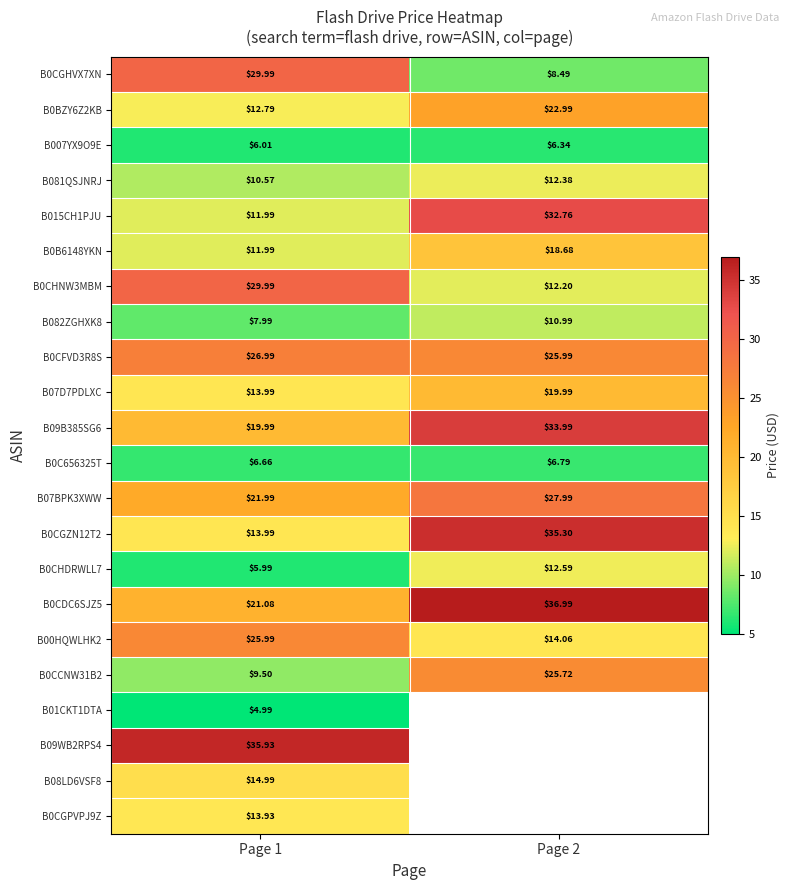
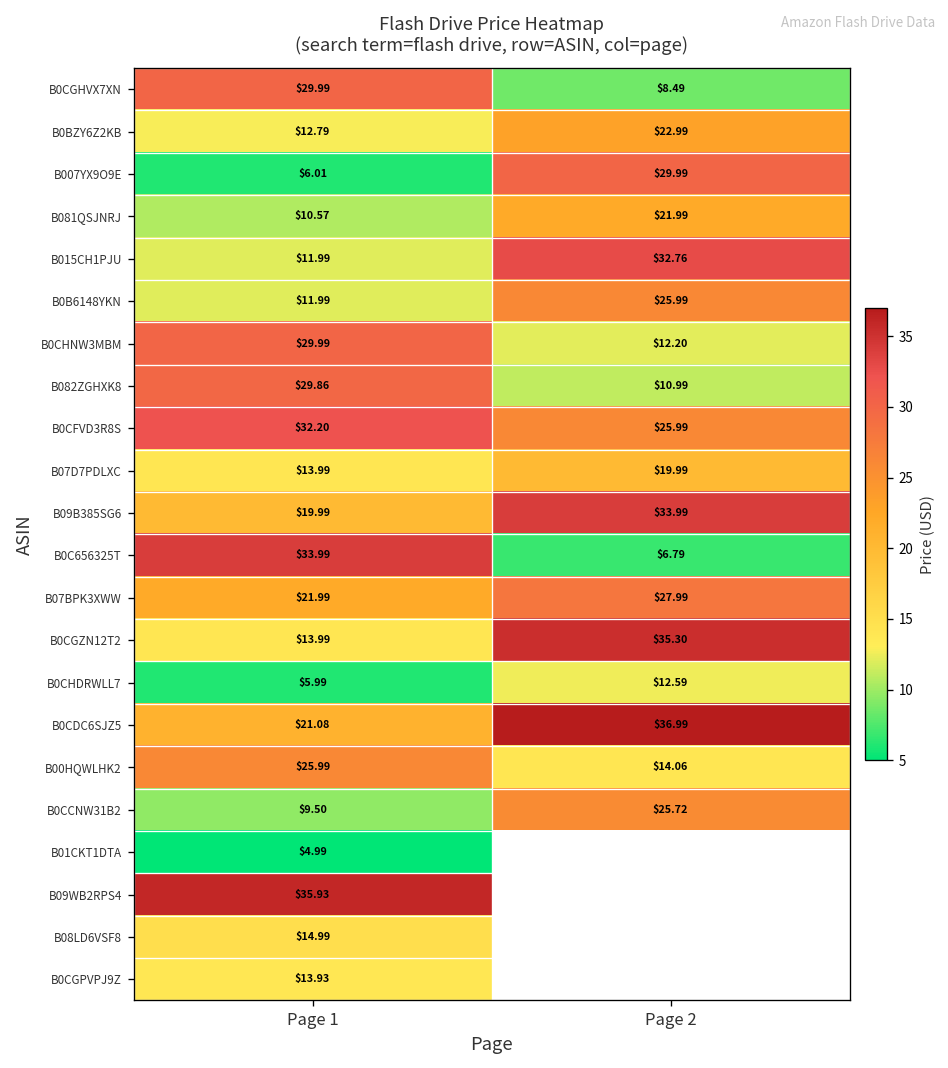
B007YX9O9E, Page 2: $6.34 -> $29.99
B081QSJNRJ, Page 2: $12.38 -> $21.99
B0B6148YKN, Page 2: $18.68 -> $25.99
B082ZGHXK8, Page 1: $7.99 -> $29.86
B0CFVD3R8S, Page 1: $26.99 -> $32.20
B0C656325T, Page 1: $6.66 -> $33.99
